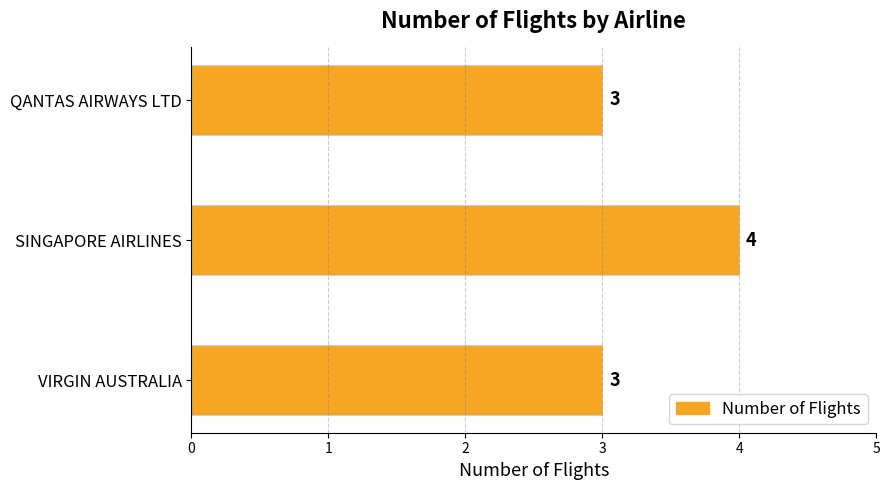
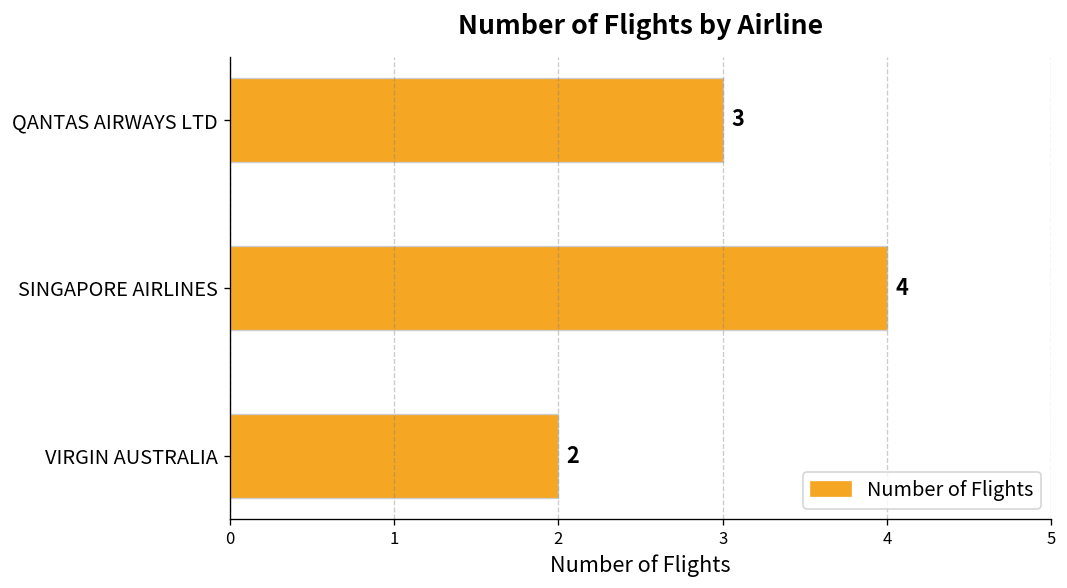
VIRGIN AUSTRALIA: 3 -> 2
